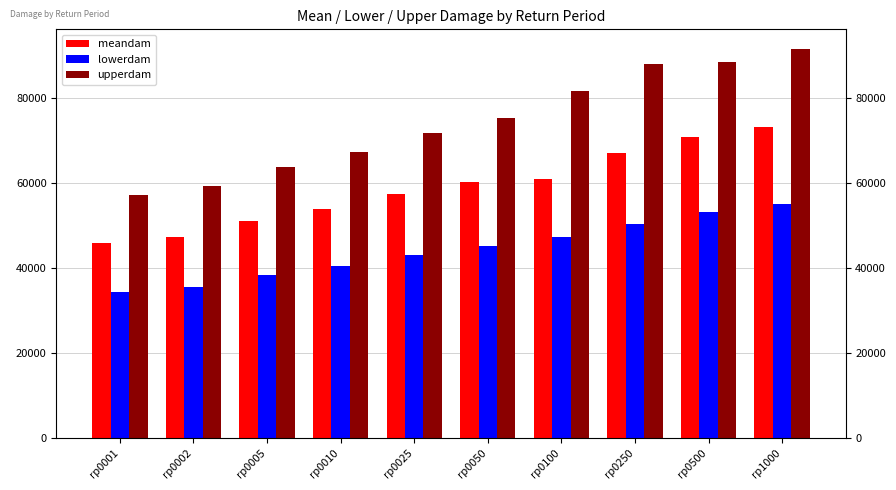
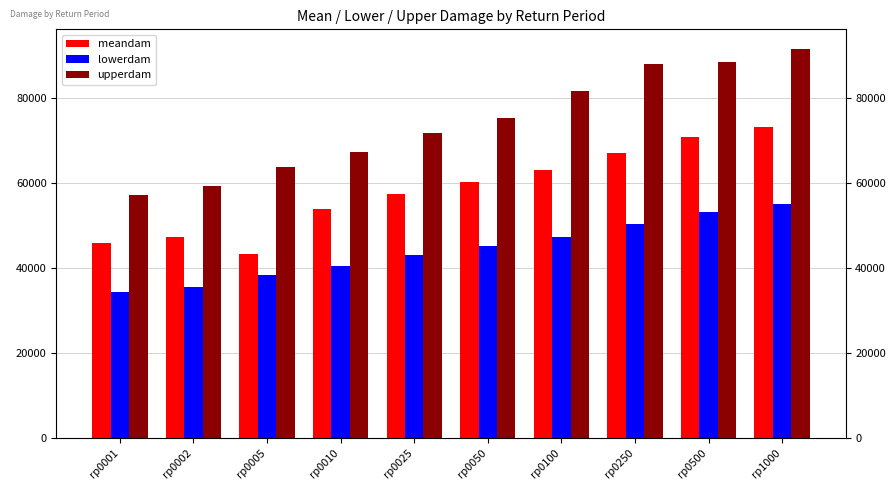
meandam, rp0005: 51000 -> 43000
meandam, rp0100: 61000 -> 63000
